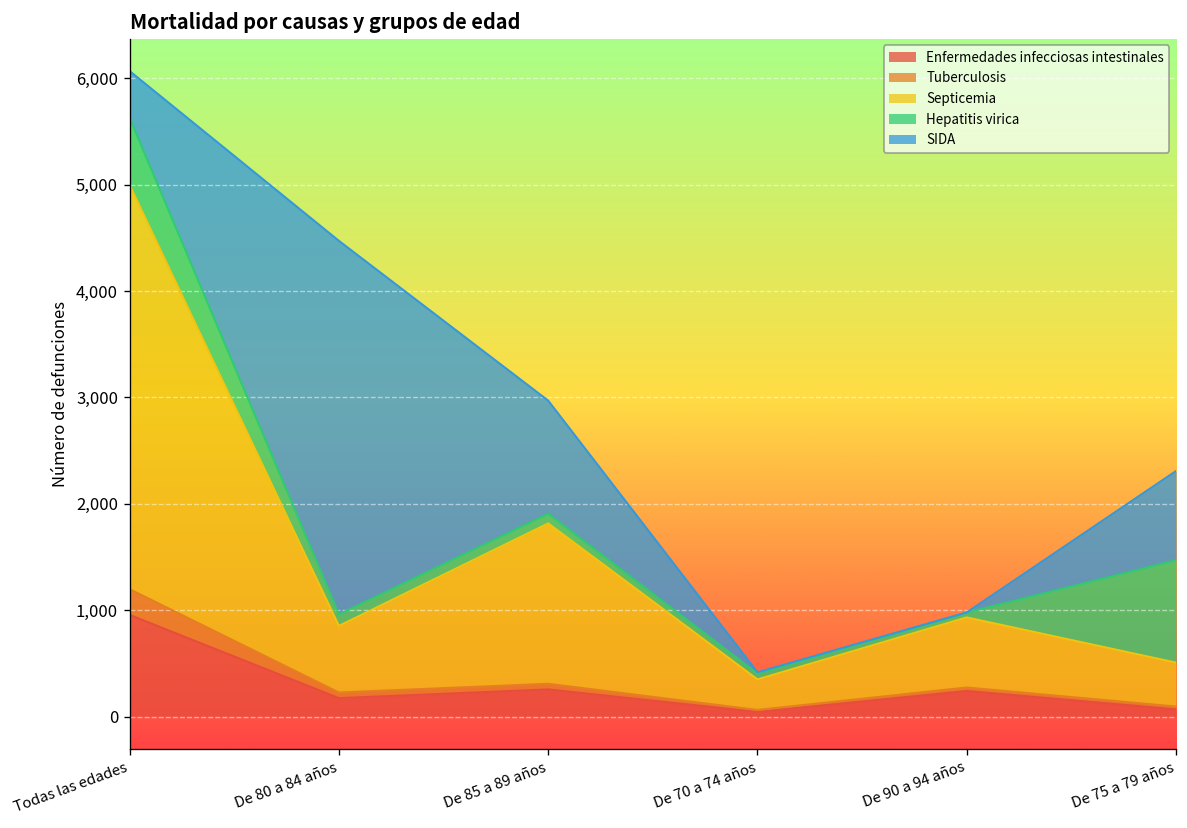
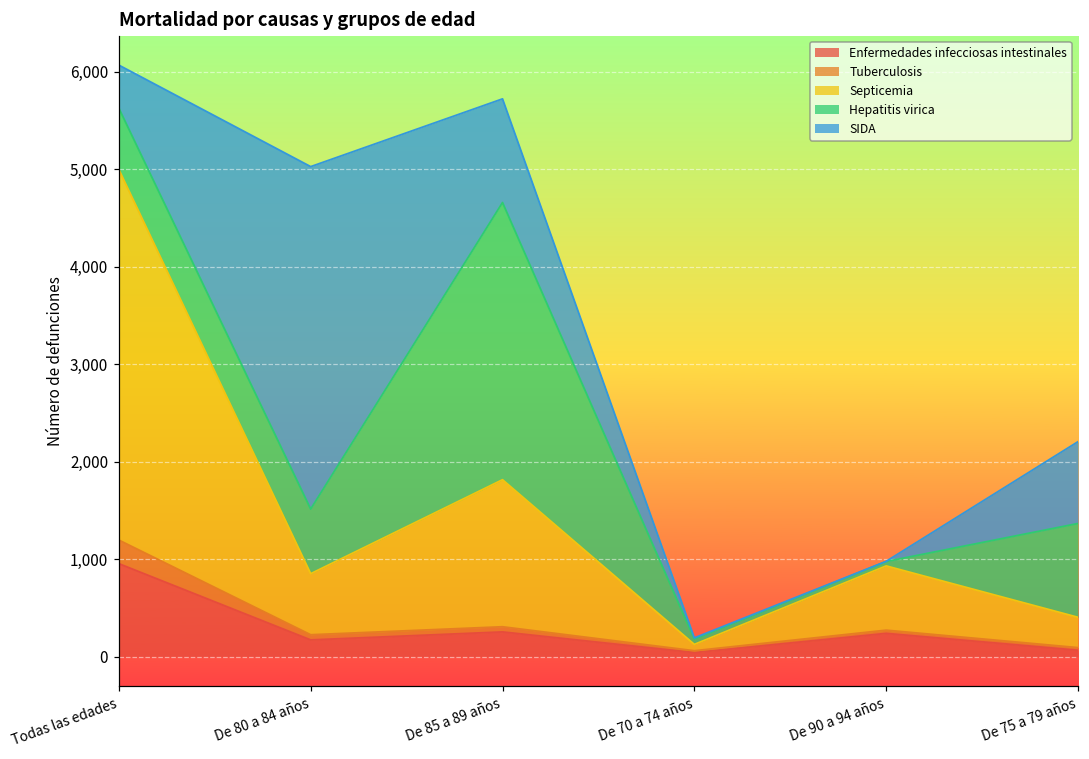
Hepatitis virica, De 80 a 84 años: 100 -> 700
Hepatitis virica, De 85 a 89 años: 100 -> 2,800
Septicemia, De 70 a 74 años: 300 -> 100
Septicemia, De 75 a 79 años: 400 -> 300
